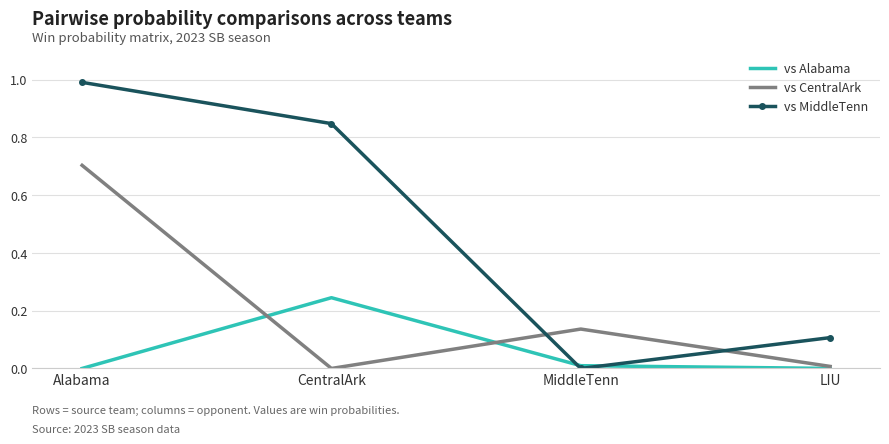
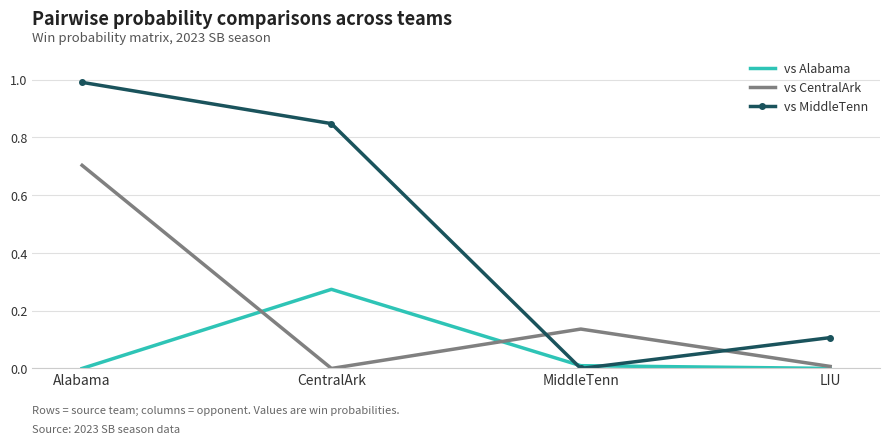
vs Alabama, CentralArk: 0.24 -> 0.27
